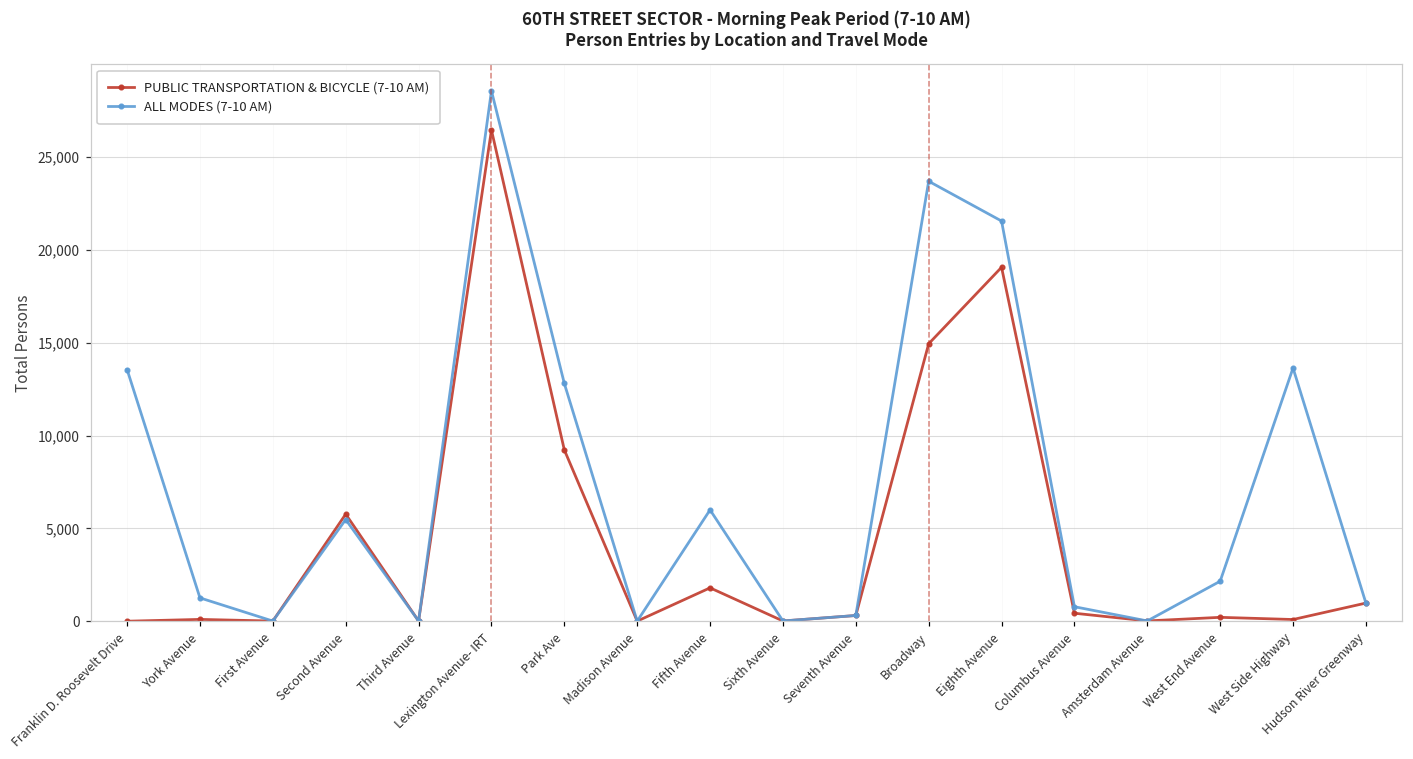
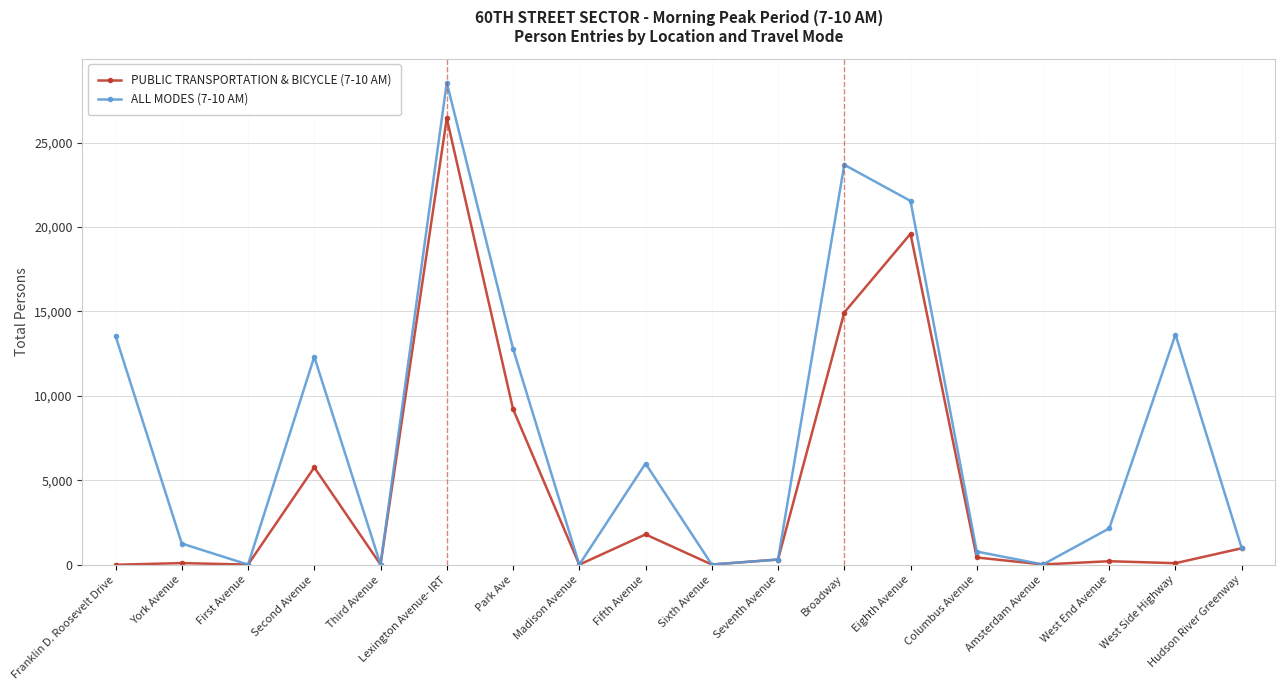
ALL MODES (7-10 AM), Second Avenue: 5,500 -> 12,300
PUBLIC TRANSPORTATION & BICYCLE (7-10 AM), Eighth Avenue: 19,100 -> 19,600
